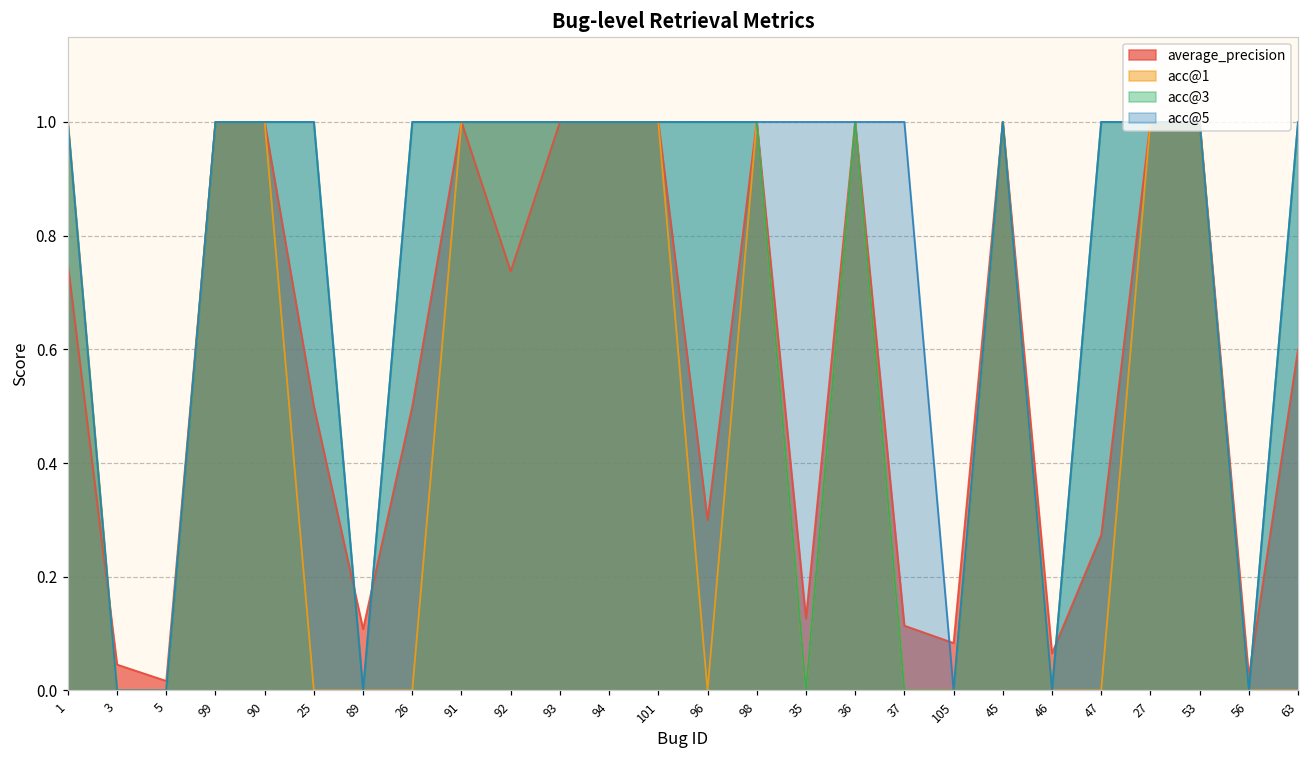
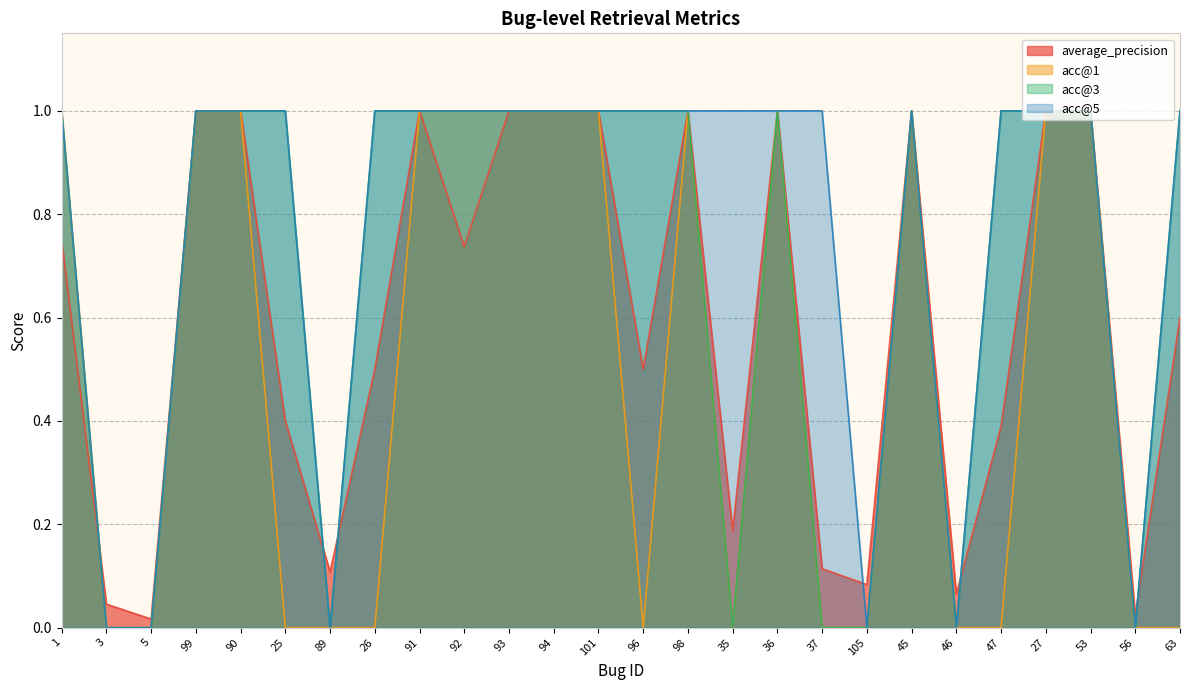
average_precision, 25: 0.5 -> 0.4
average_precision, 96: 0.3 -> 0.5
average_precision, 35: 0.13 -> 0.19
average_precision, 47: 0.27 -> 0.39
